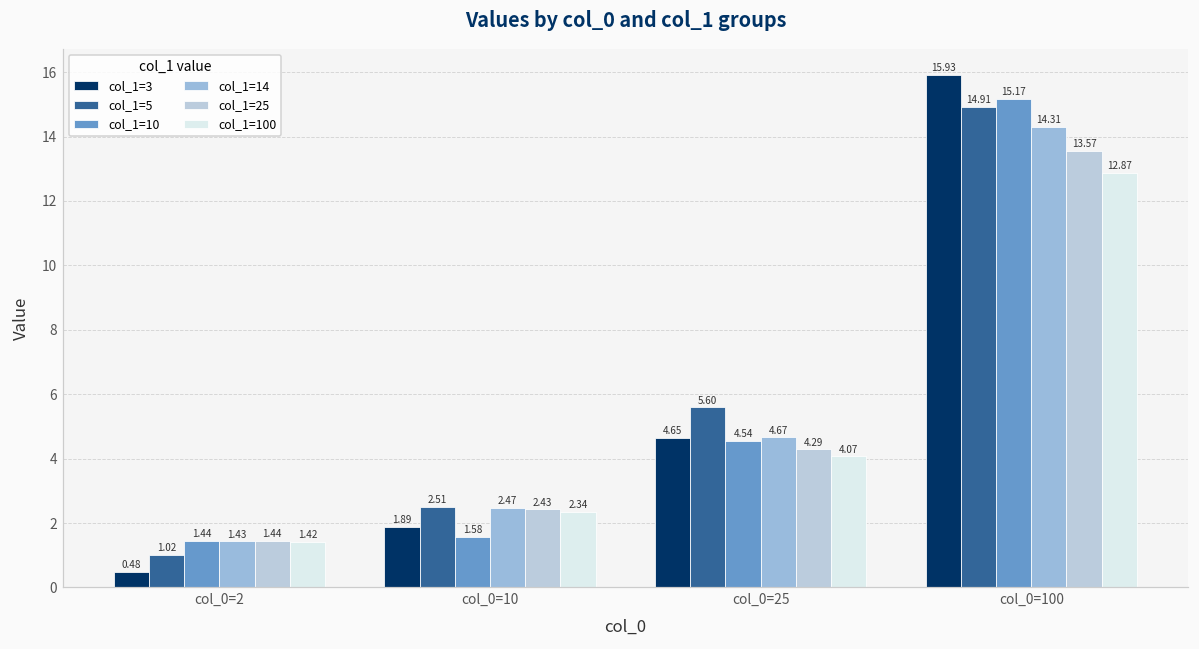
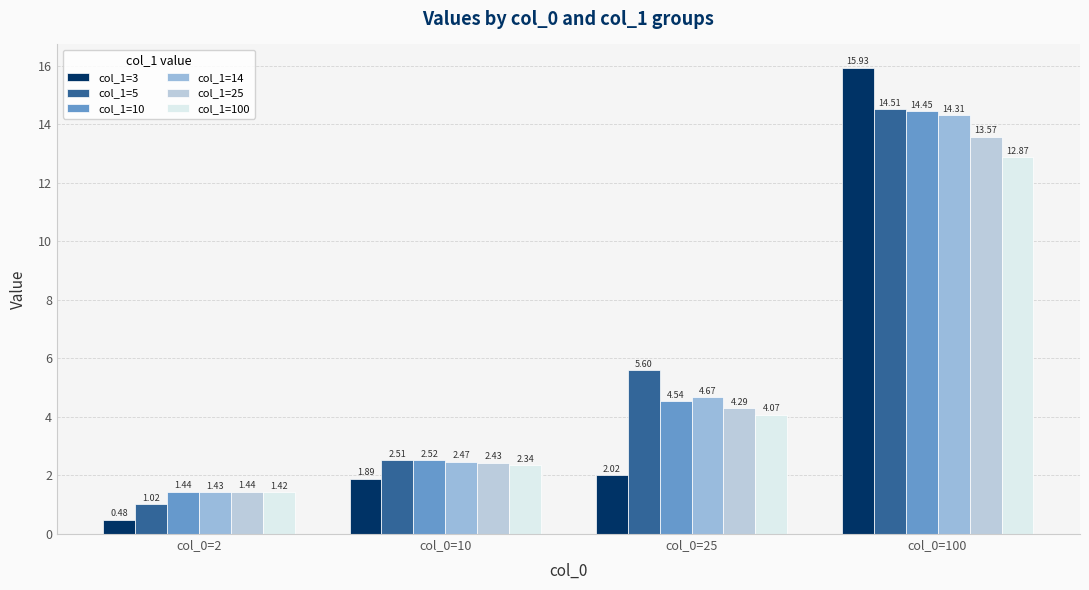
col_1=10, col_0=10: 1.58 -> 2.52
col_1=3, col_0=25: 4.65 -> 2.02
col_1=5, col_0=100: 14.91 -> 14.51
col_1=10, col_0=100: 15.17 -> 14.45
